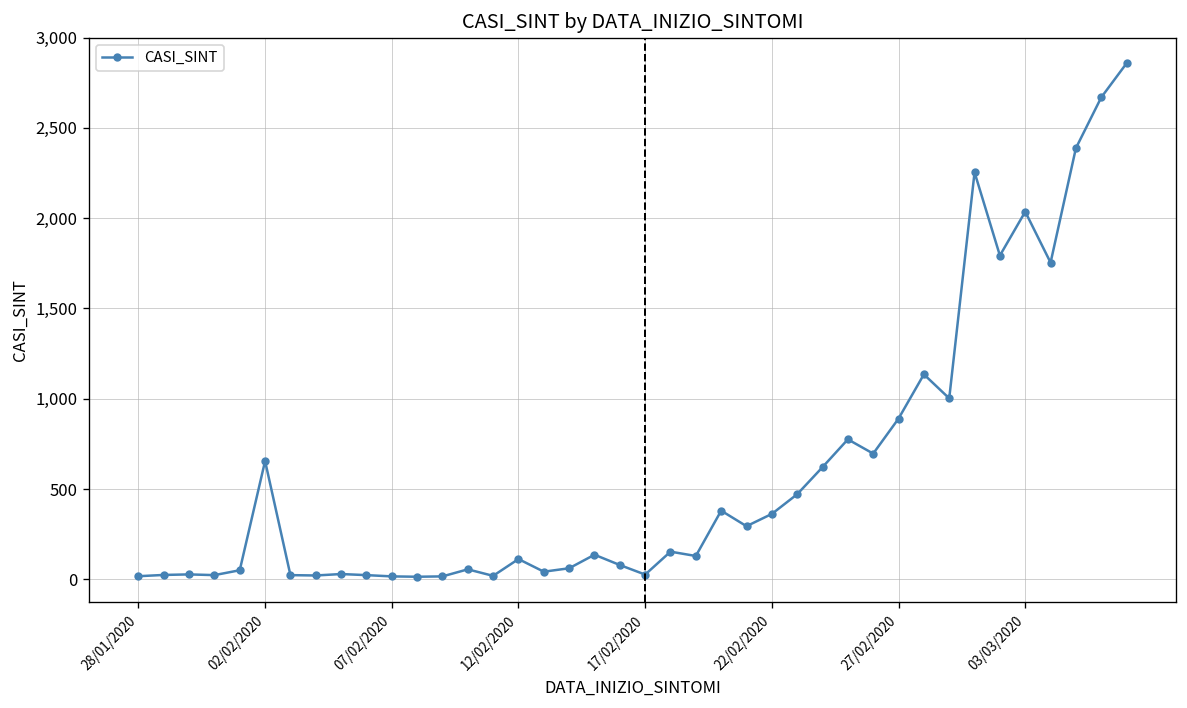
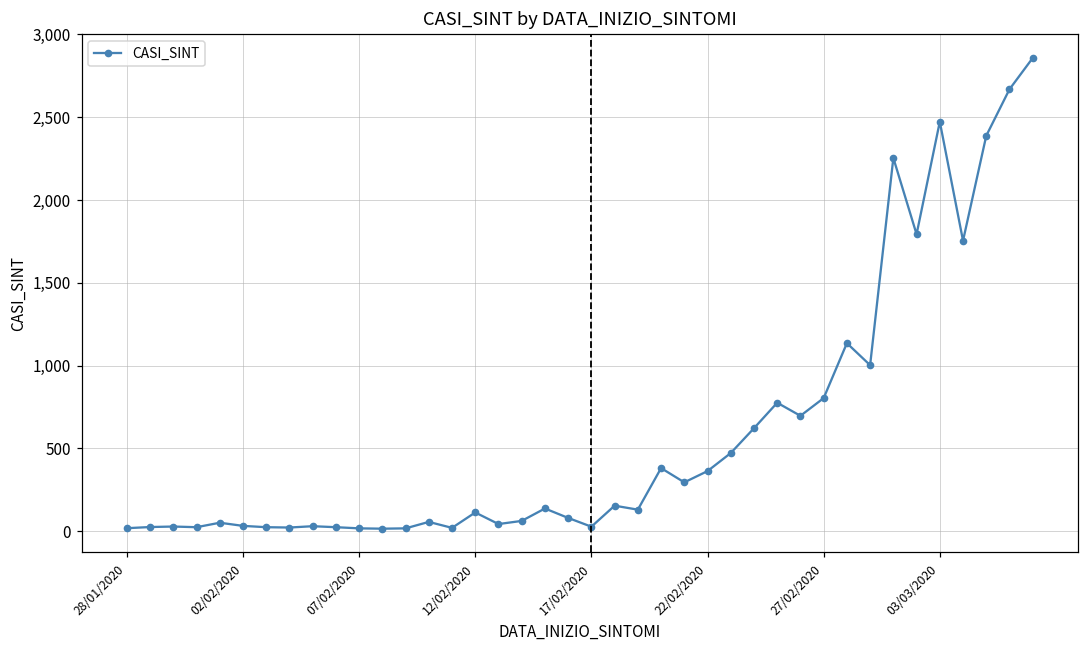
02/02/2020: 660 -> 30
27/02/2020: 890 -> 800
03/03/2020: 2,040 -> 2,470
